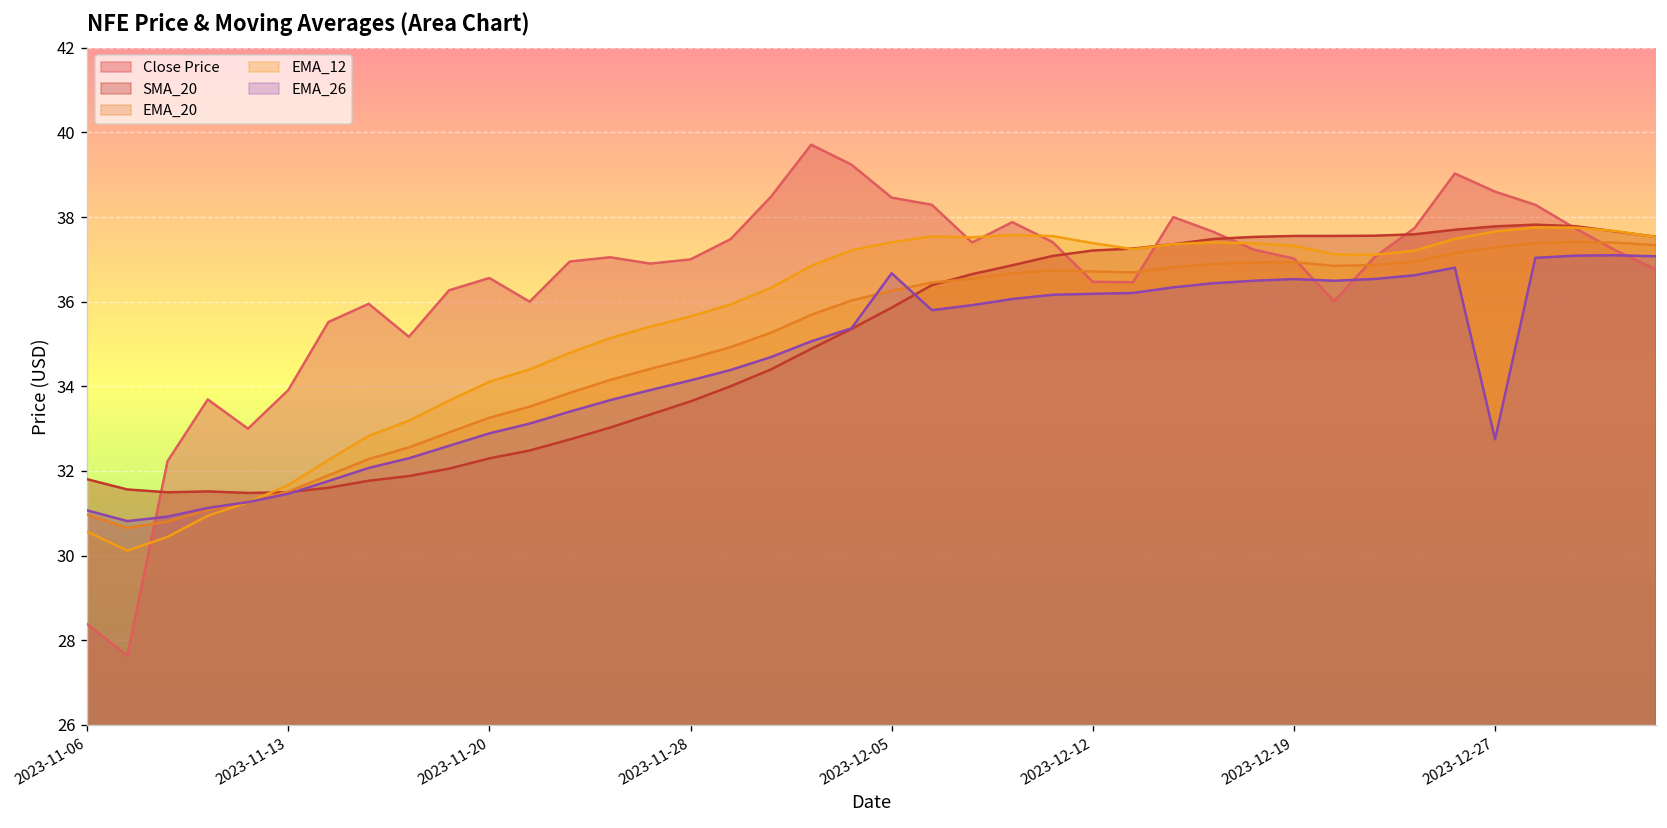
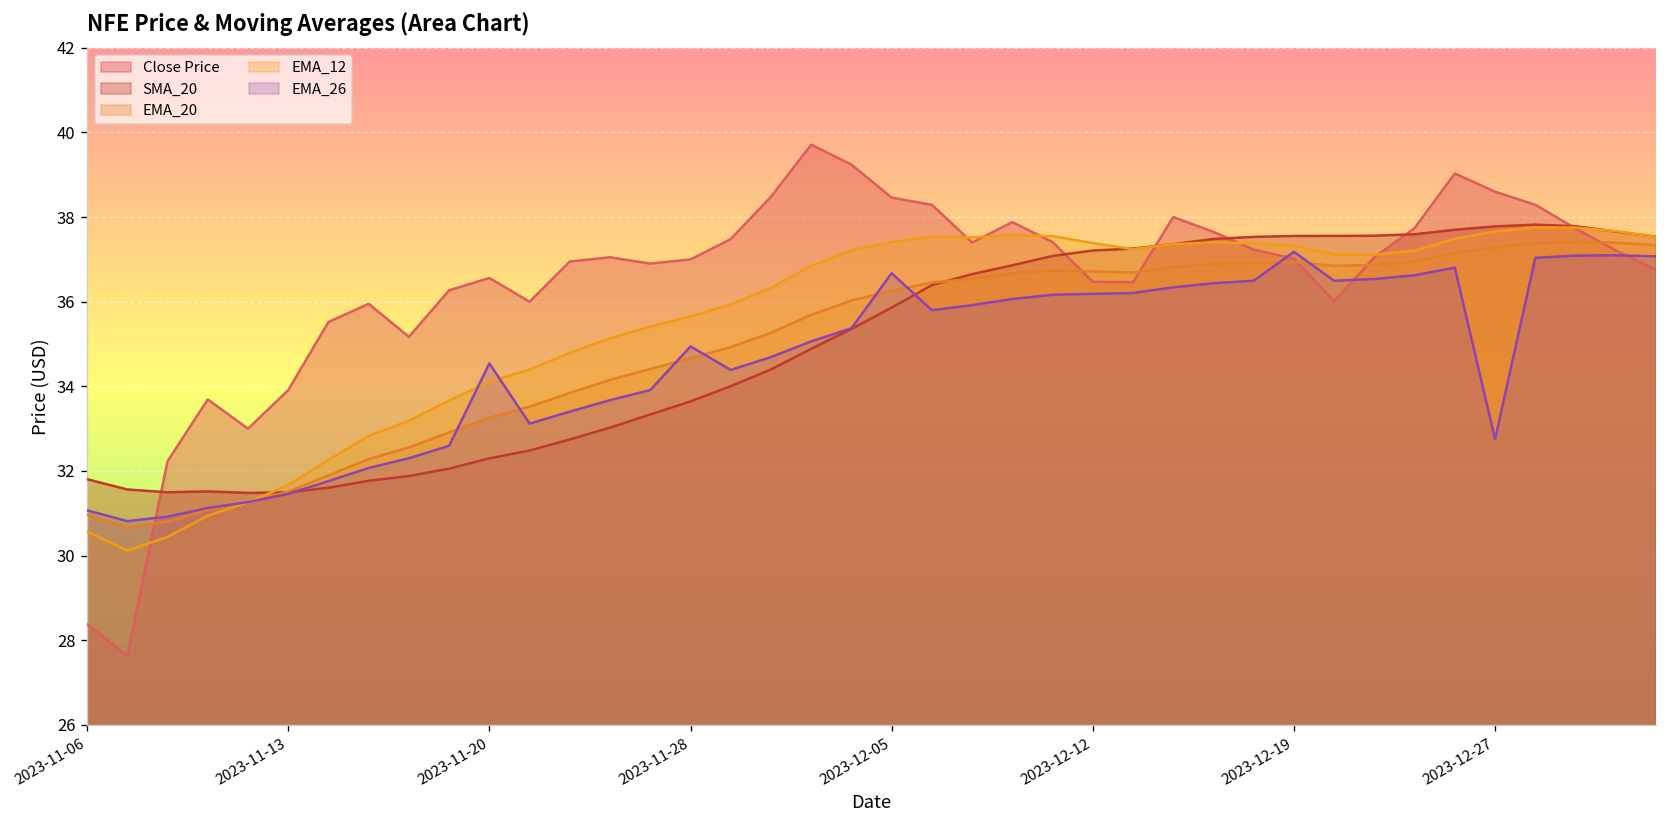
EMA_26, 2023-11-20: 32.9 -> 34.5
EMA_26, 2023-11-28: 34.1 -> 34.9
EMA_26, 2023-12-19: 36.5 -> 37.2
